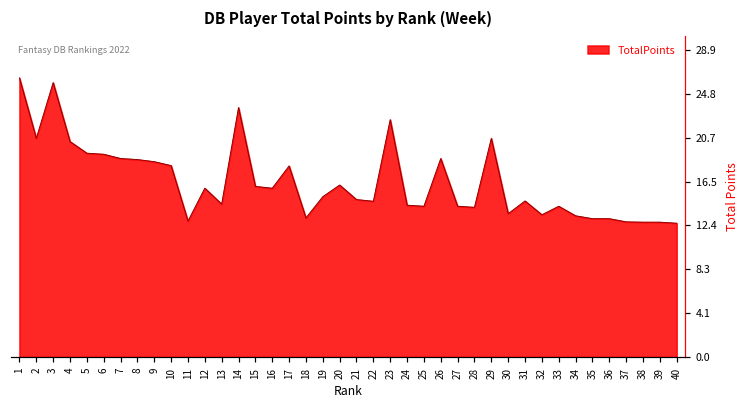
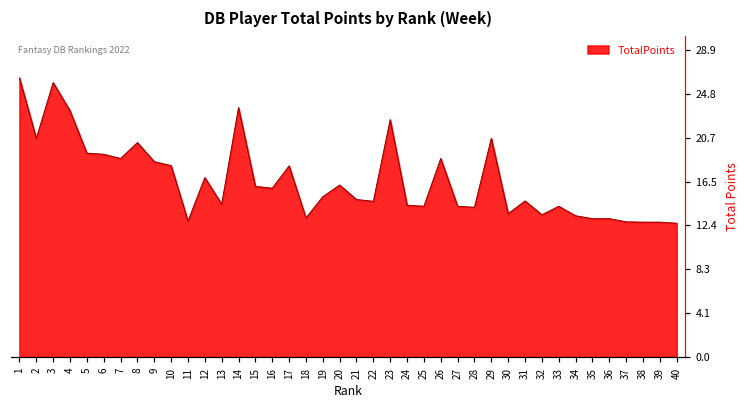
4: 20 -> 23
8: 19 -> 20
12: 16 -> 17
